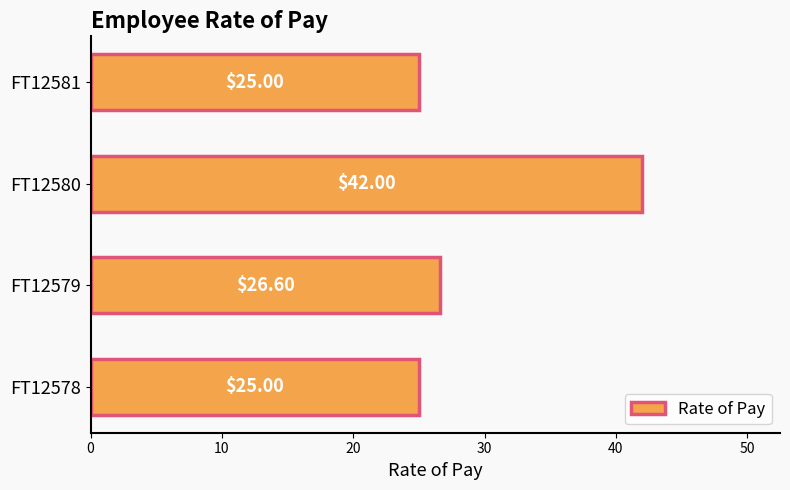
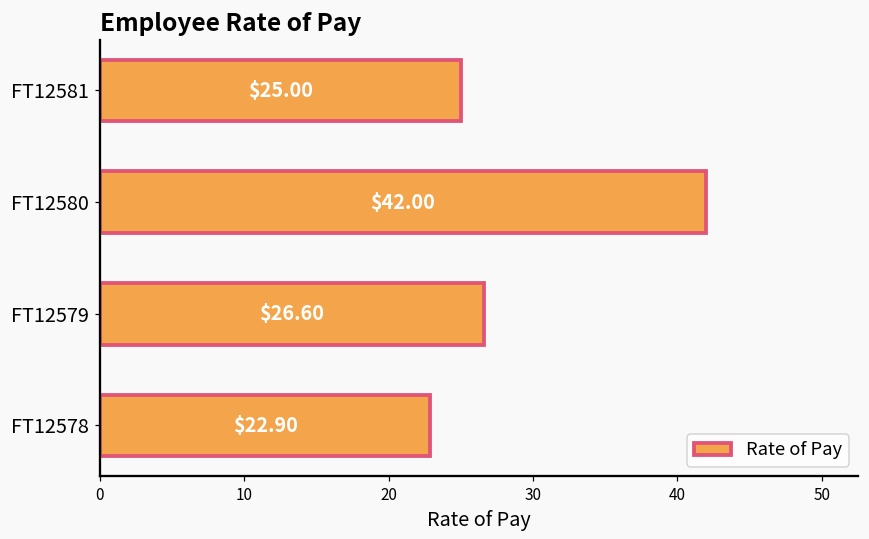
FT12578: $25.00 -> $22.90
